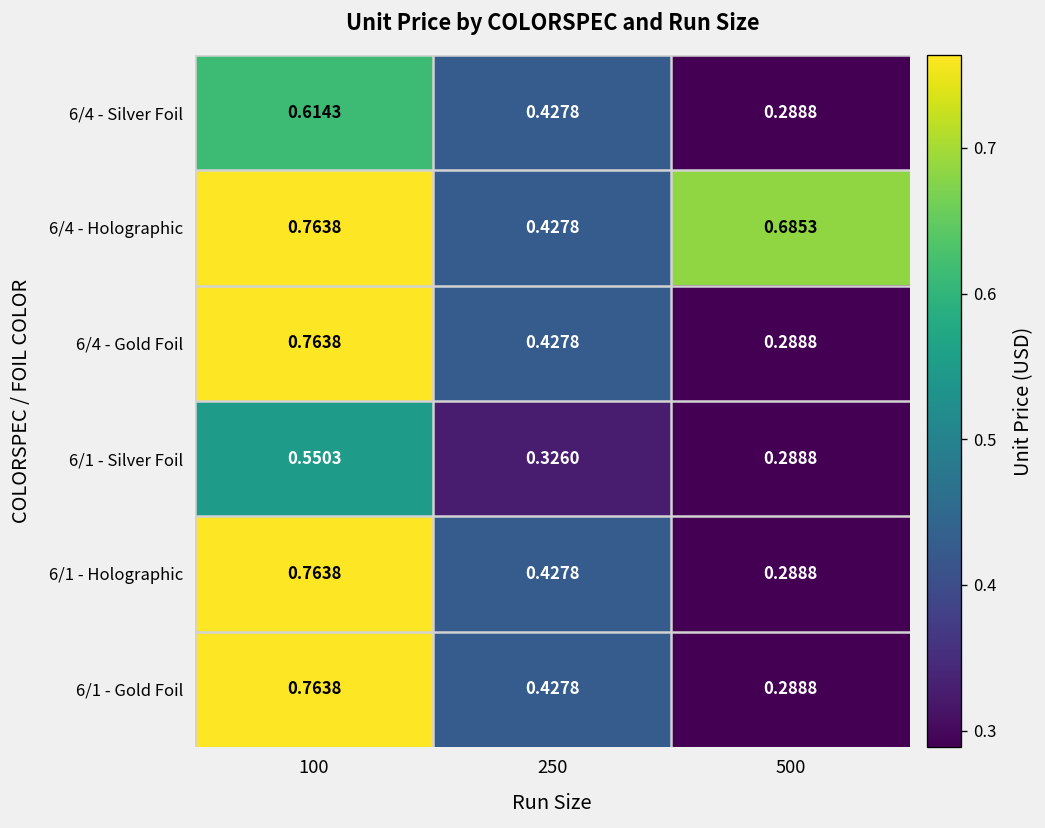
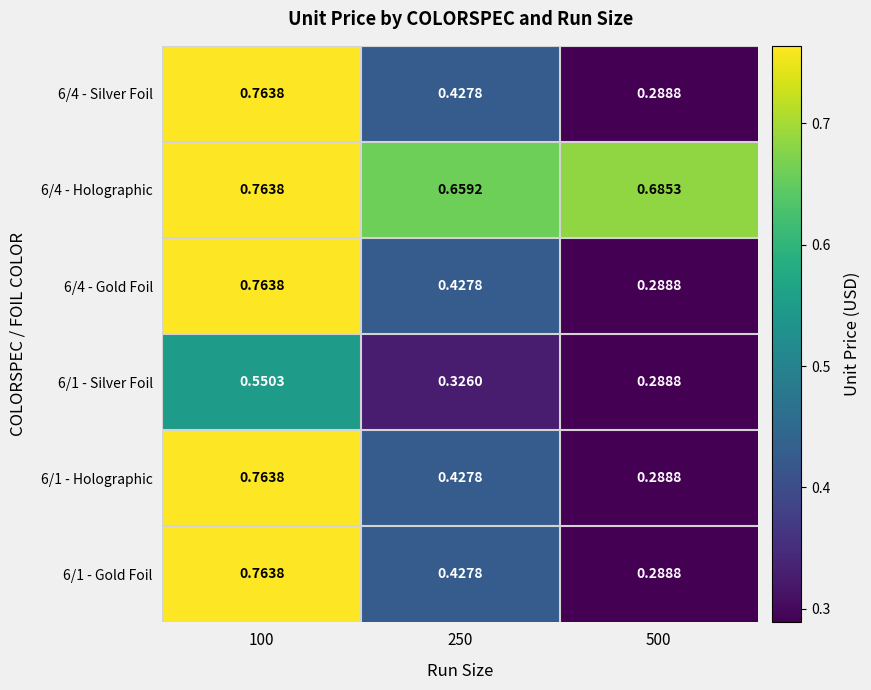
6/4 - Silver Foil, 100: 0.6143 -> 0.7638
6/4 - Holographic, 250: 0.4278 -> 0.6592
